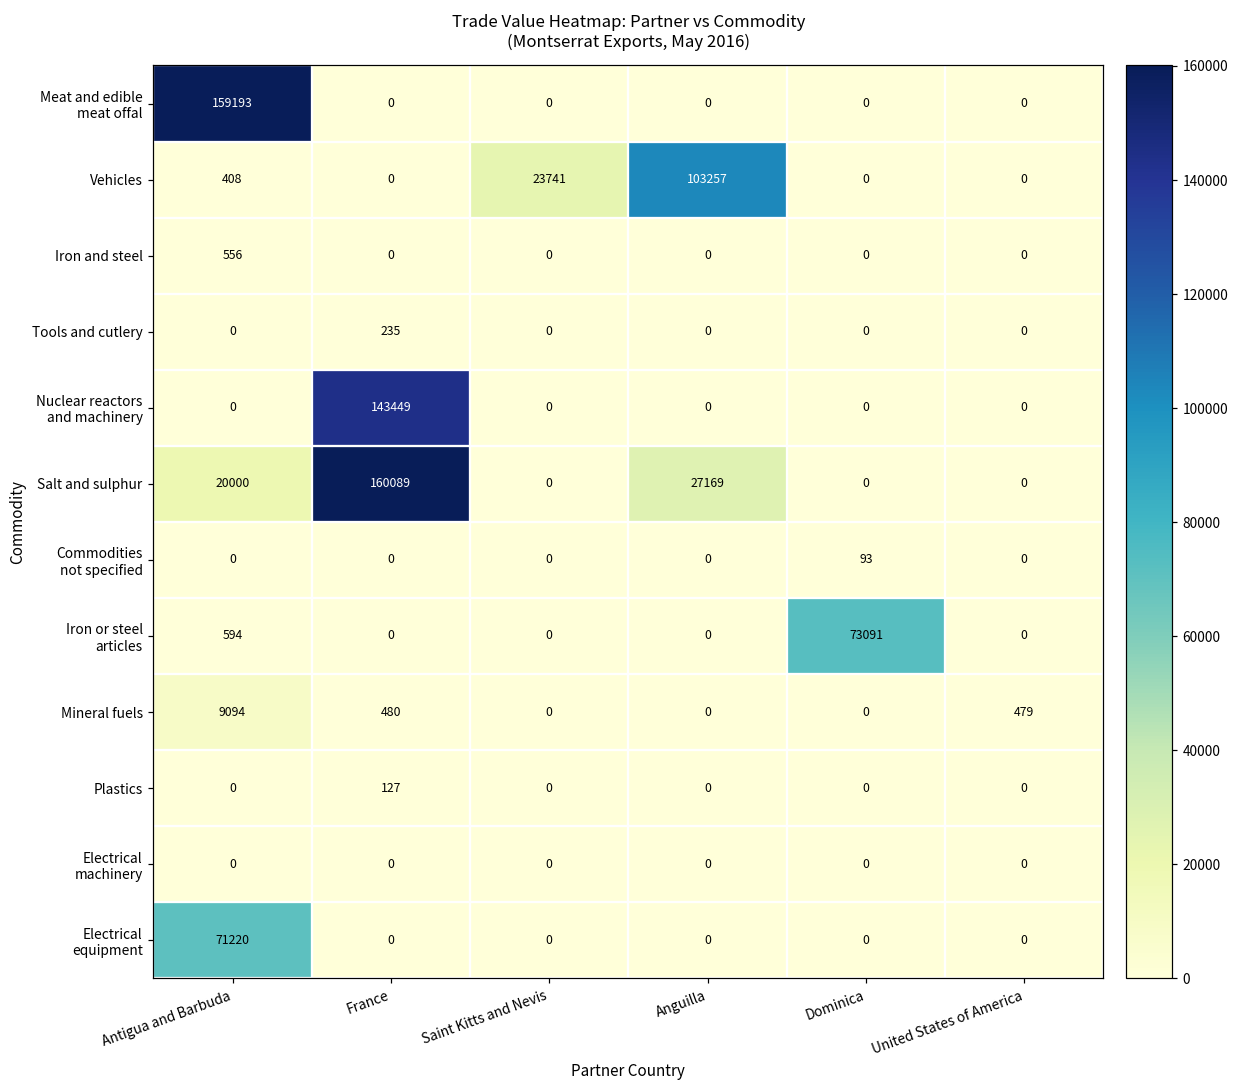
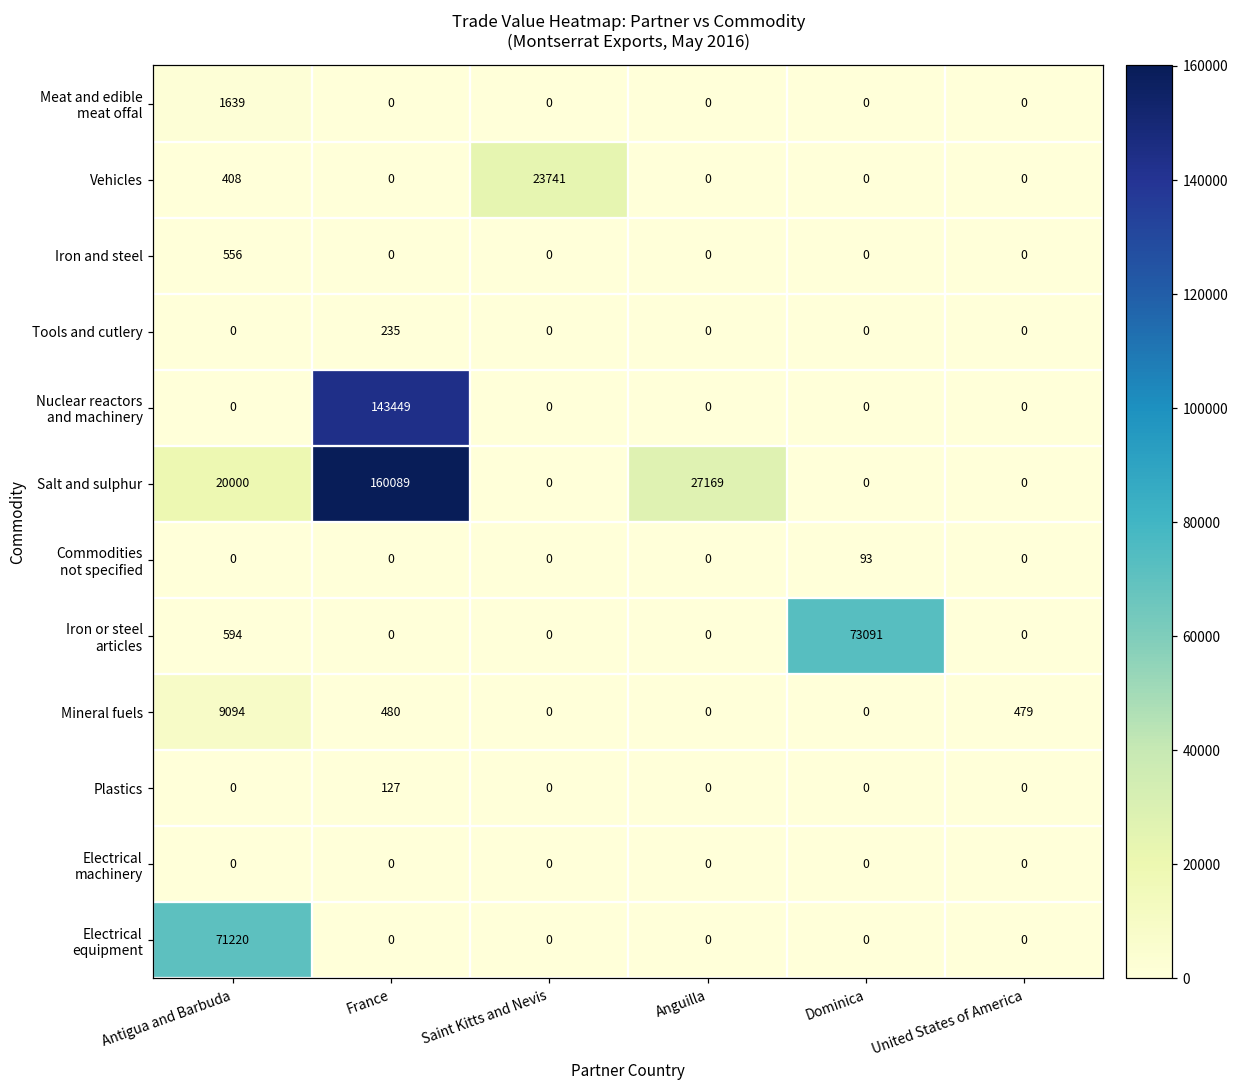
Meat and edible meat offal, Antigua and Barbuda: 159193 -> 1639
Vehicles, Anguilla: 103257 -> 0
